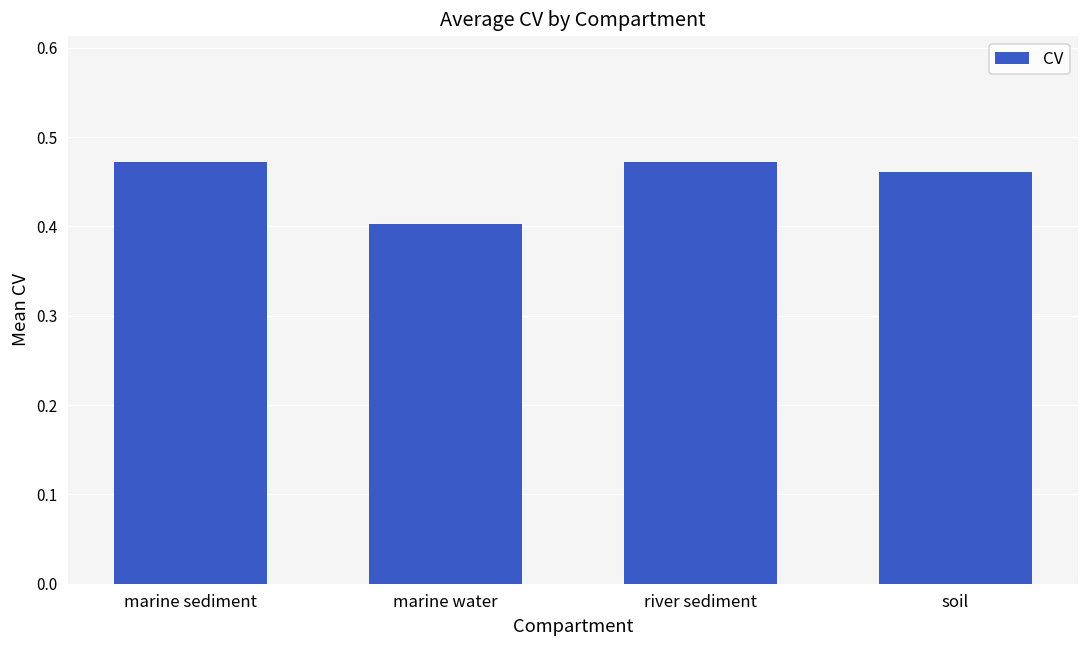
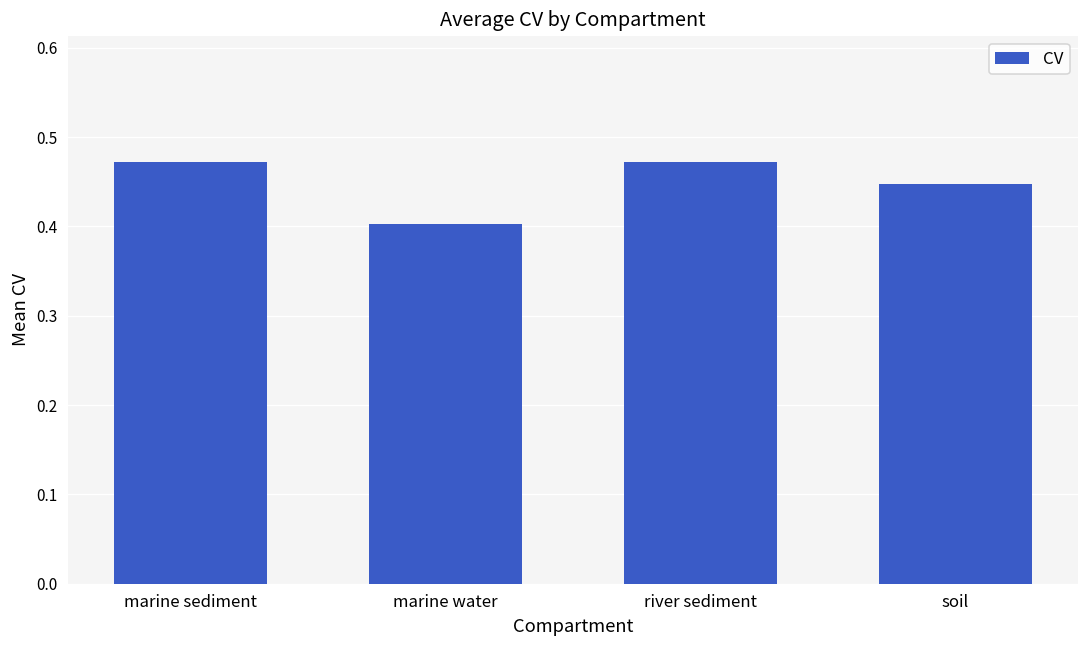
soil: 0.46 -> 0.45
